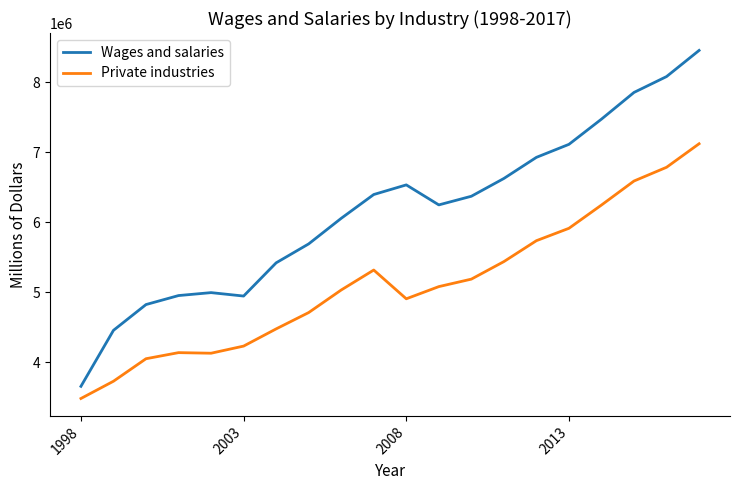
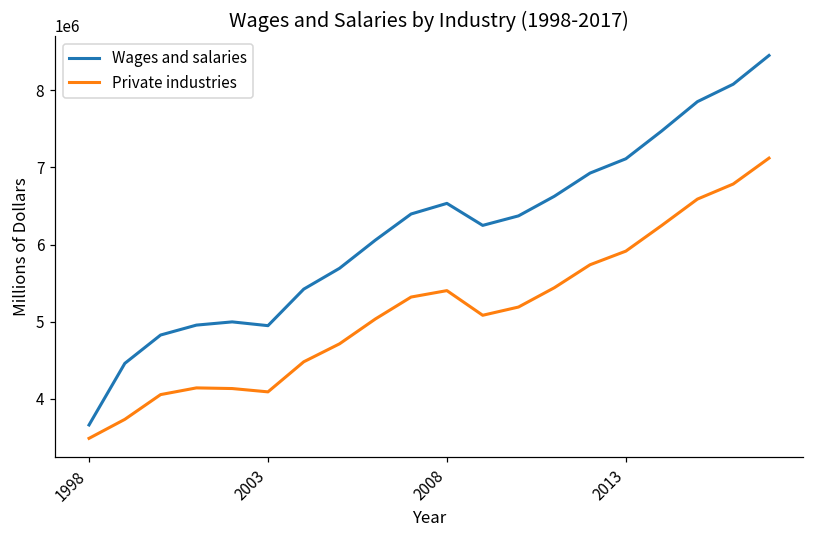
Private industries, 2003: 4200000 -> 4100000
Private industries, 2008: 4900000 -> 5400000
